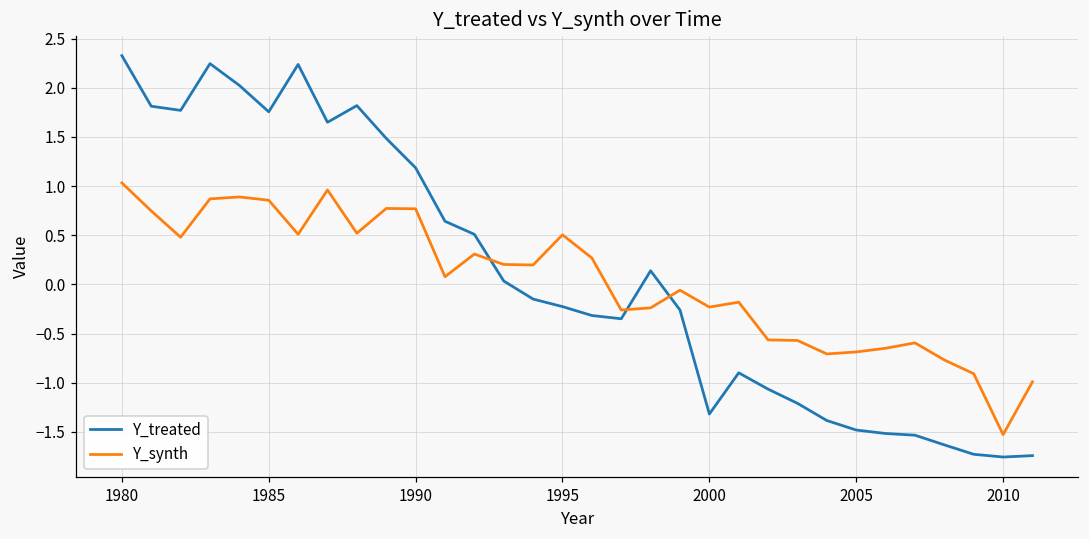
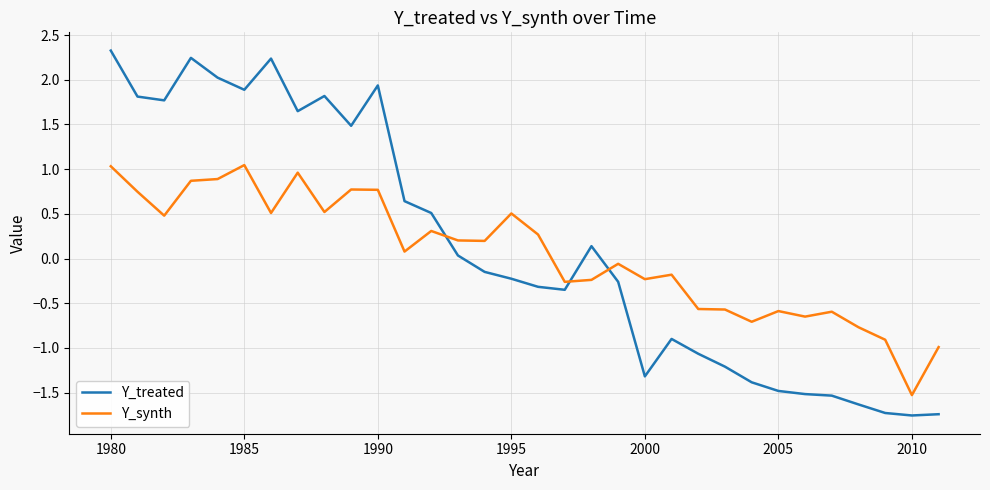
Y_treated, 1985: 1.8 -> 1.9
Y_synth, 1985: 0.9 -> 1.0
Y_treated, 1990: 1.2 -> 1.9
Y_synth, 2005: -0.7 -> -0.6
